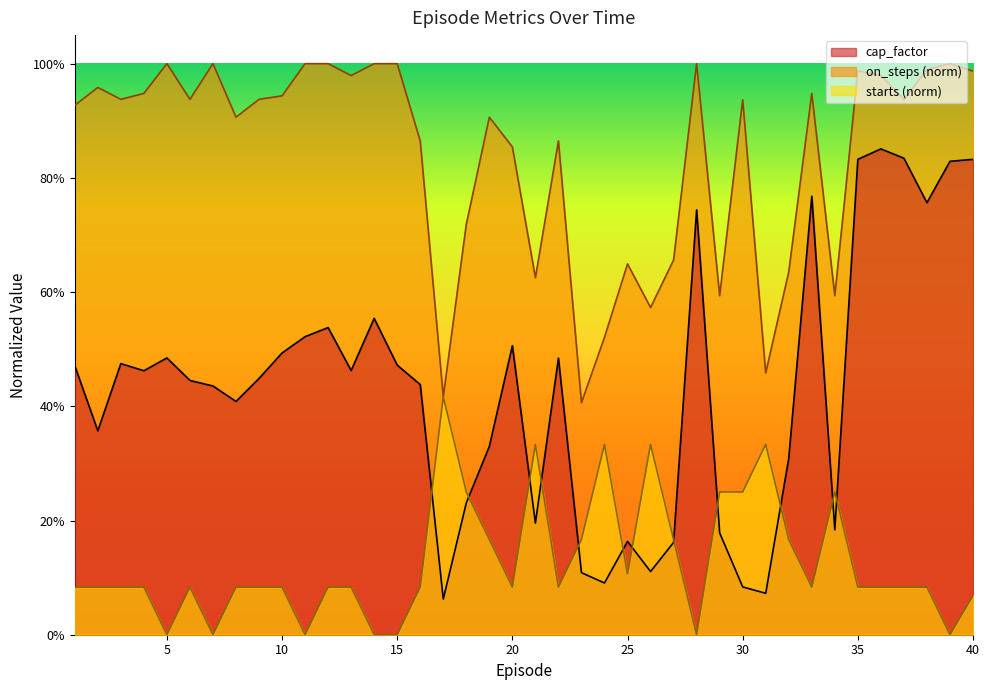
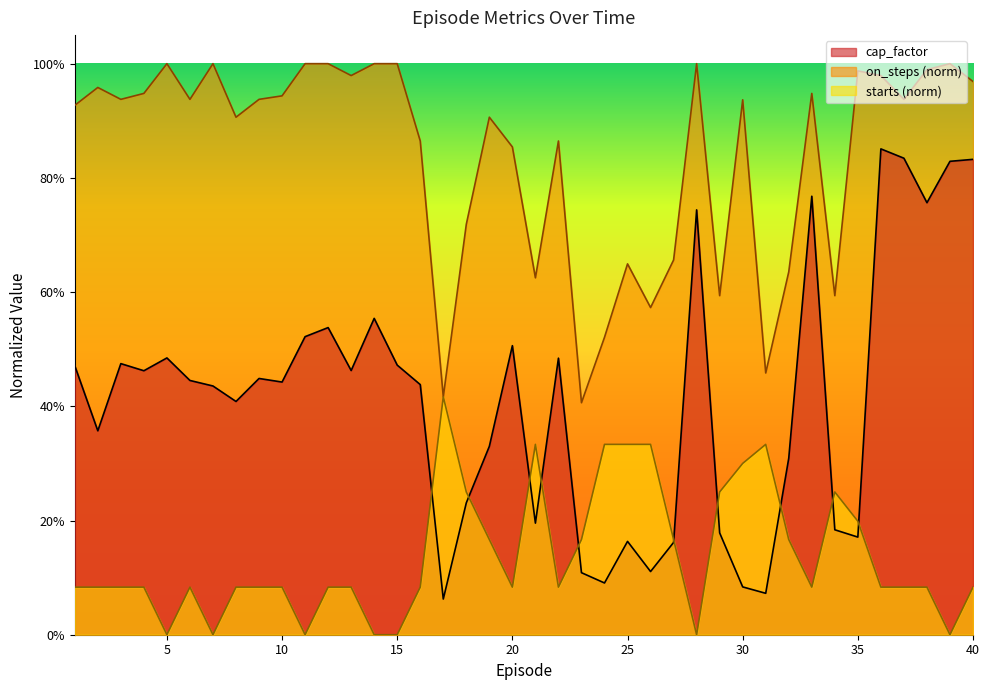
cap_factor, 10: 49% -> 44%
starts (norm), 25: 11% -> 33%
starts (norm), 30: 25% -> 30%
cap_factor, 35: 83% -> 17%
starts (norm), 35: 8% -> 20%
on_steps (norm), 40: 99% -> 97%
starts (norm), 40: 7% -> 8%
